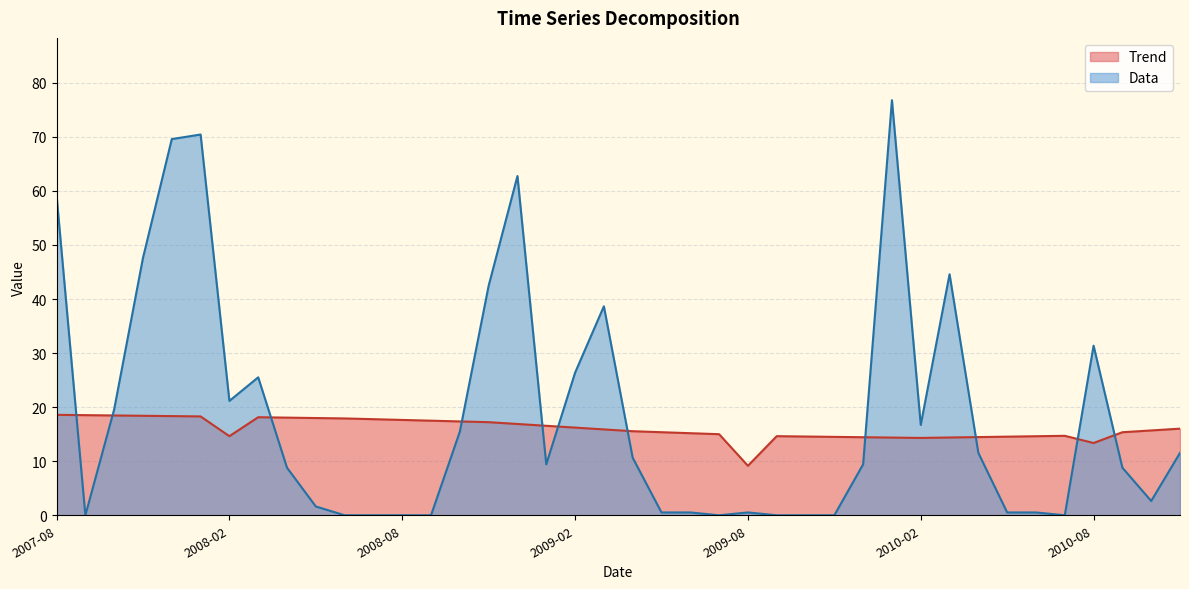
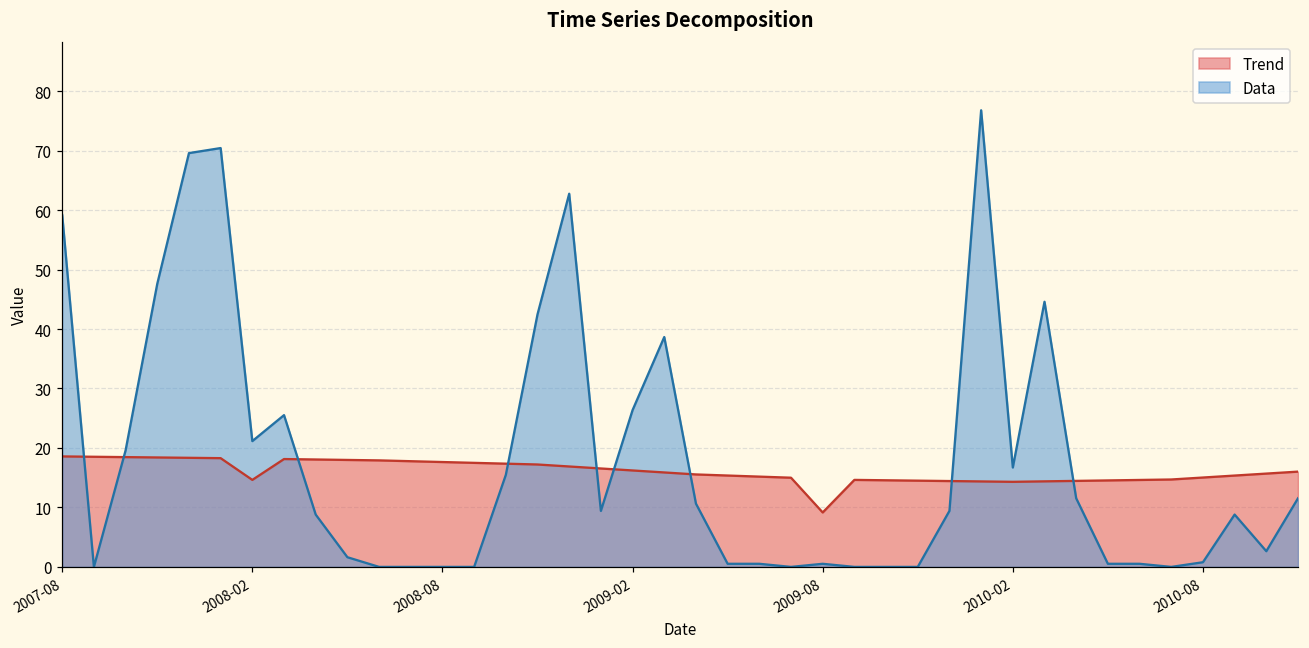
Trend, 2010-08: 13 -> 15
Data, 2010-08: 31 -> 1
